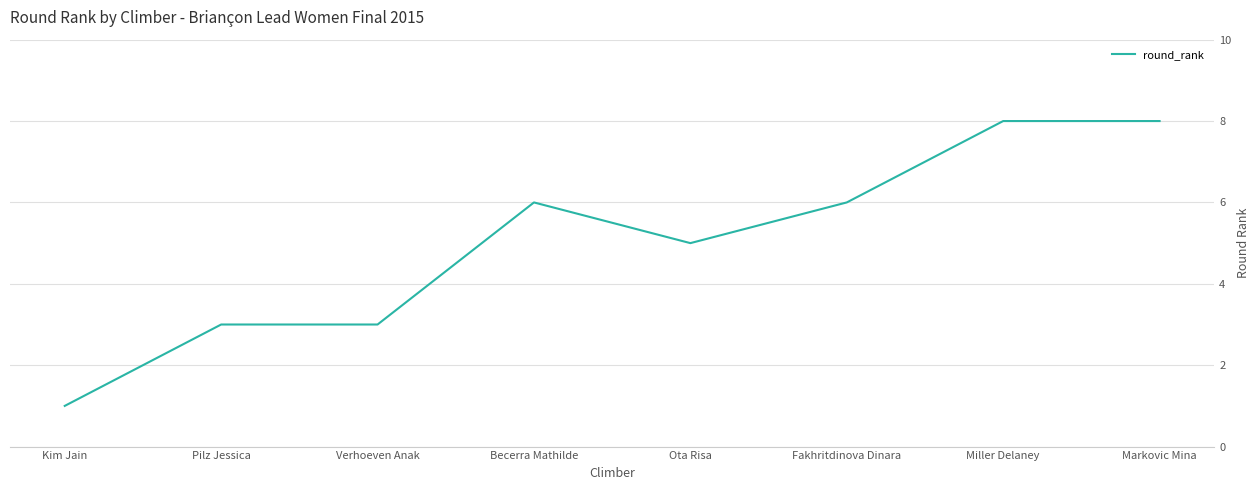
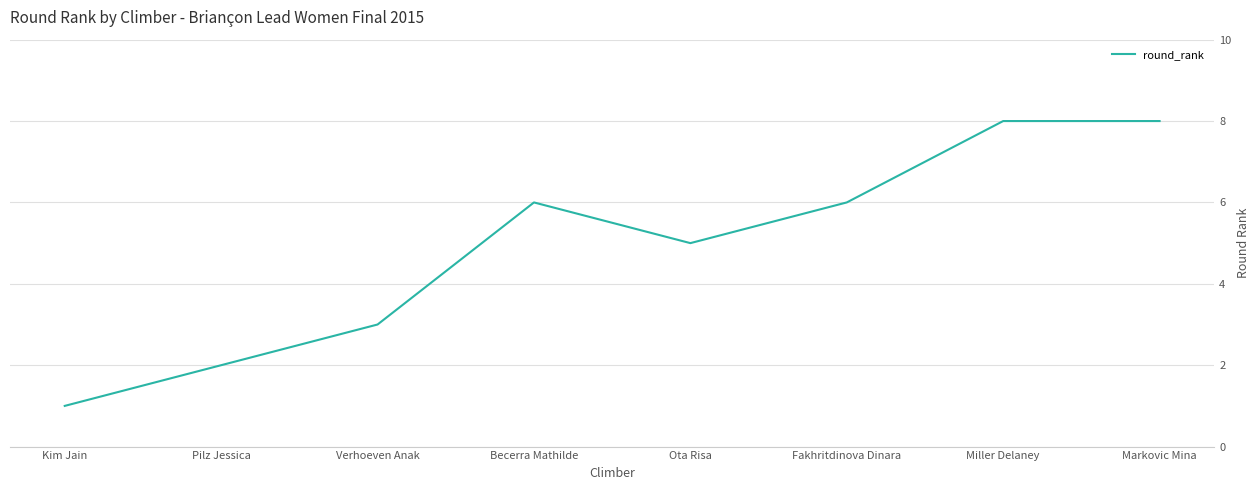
Pilz Jessica: 3 -> 2
